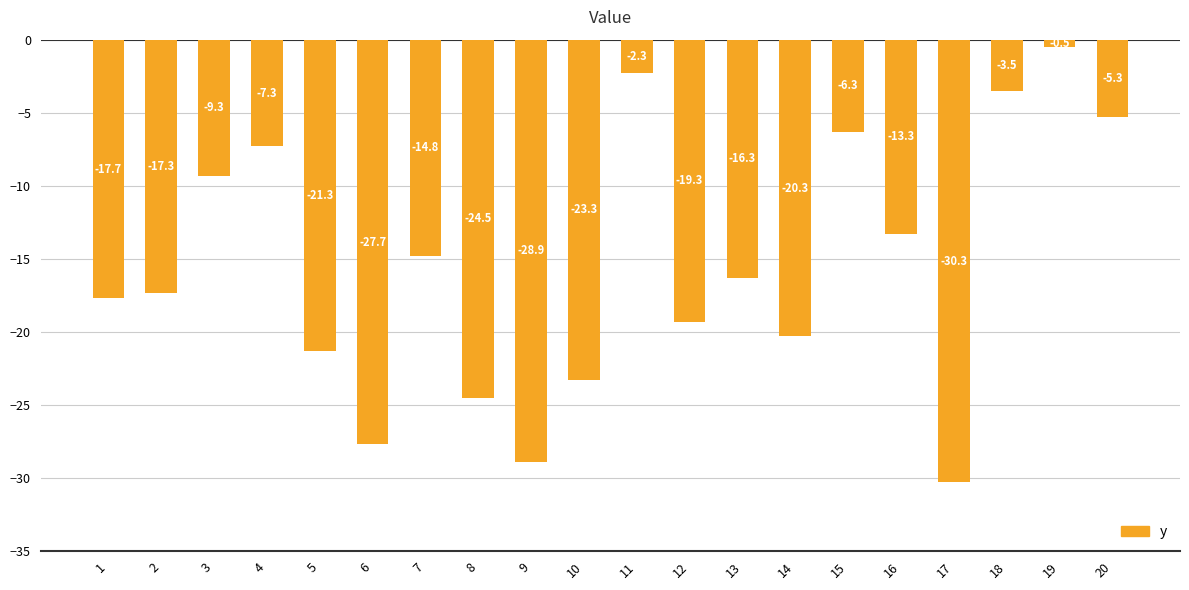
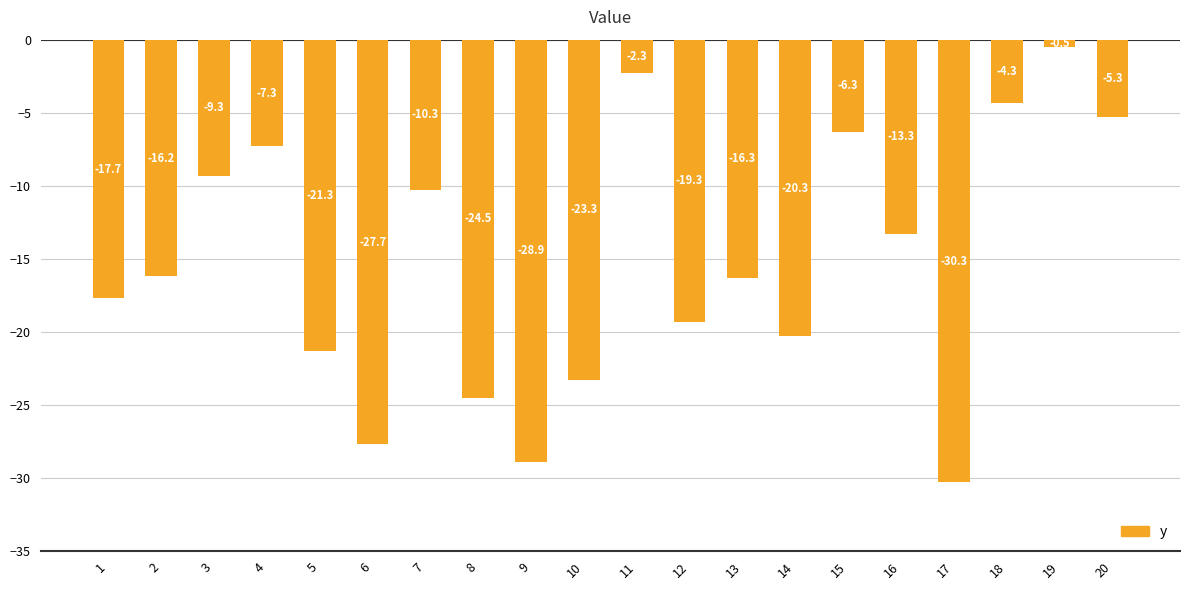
2: -17.3 -> -16.2
7: -14.8 -> -10.3
18: -3.5 -> -4.3
